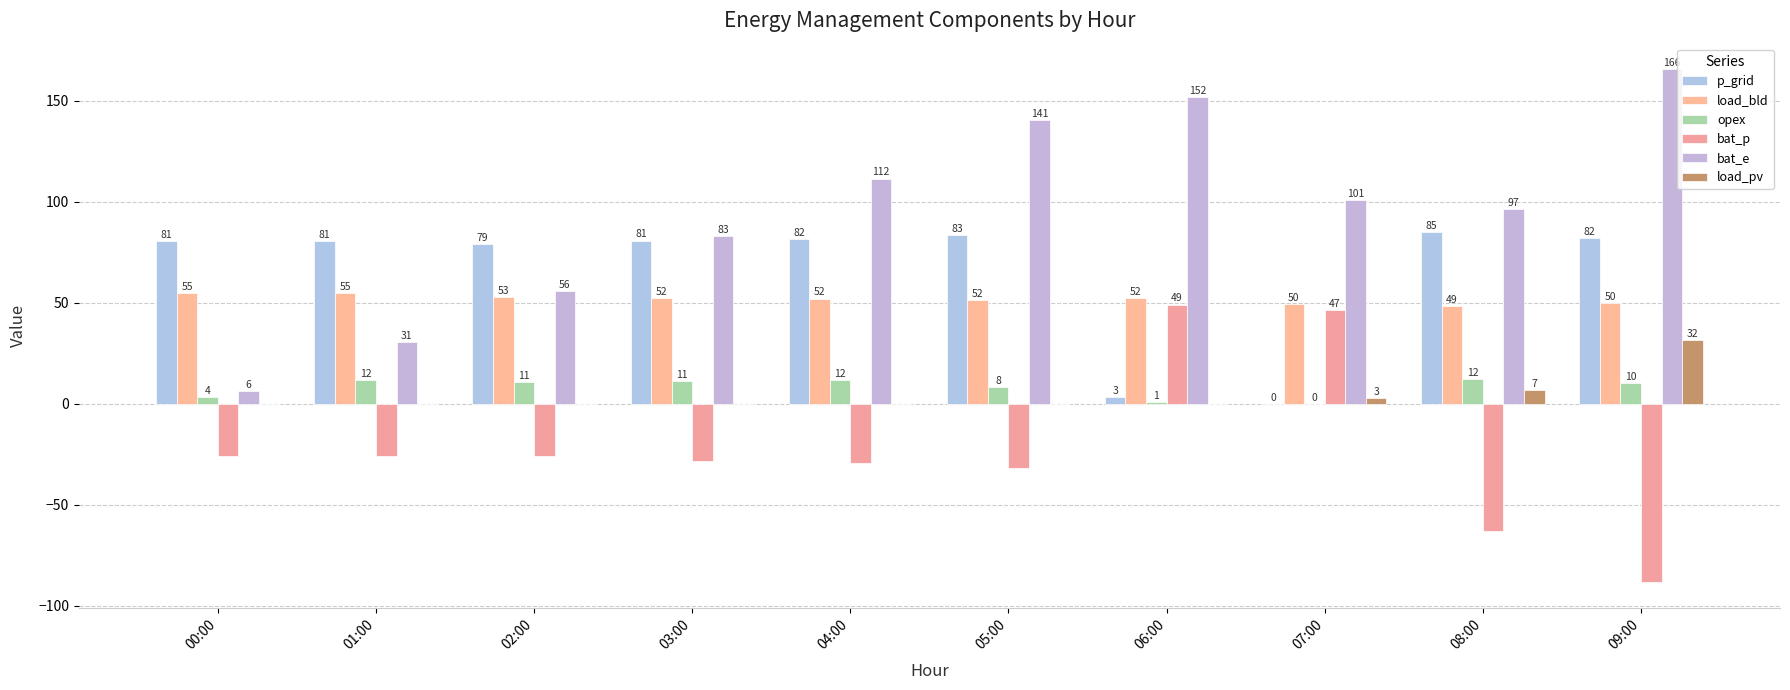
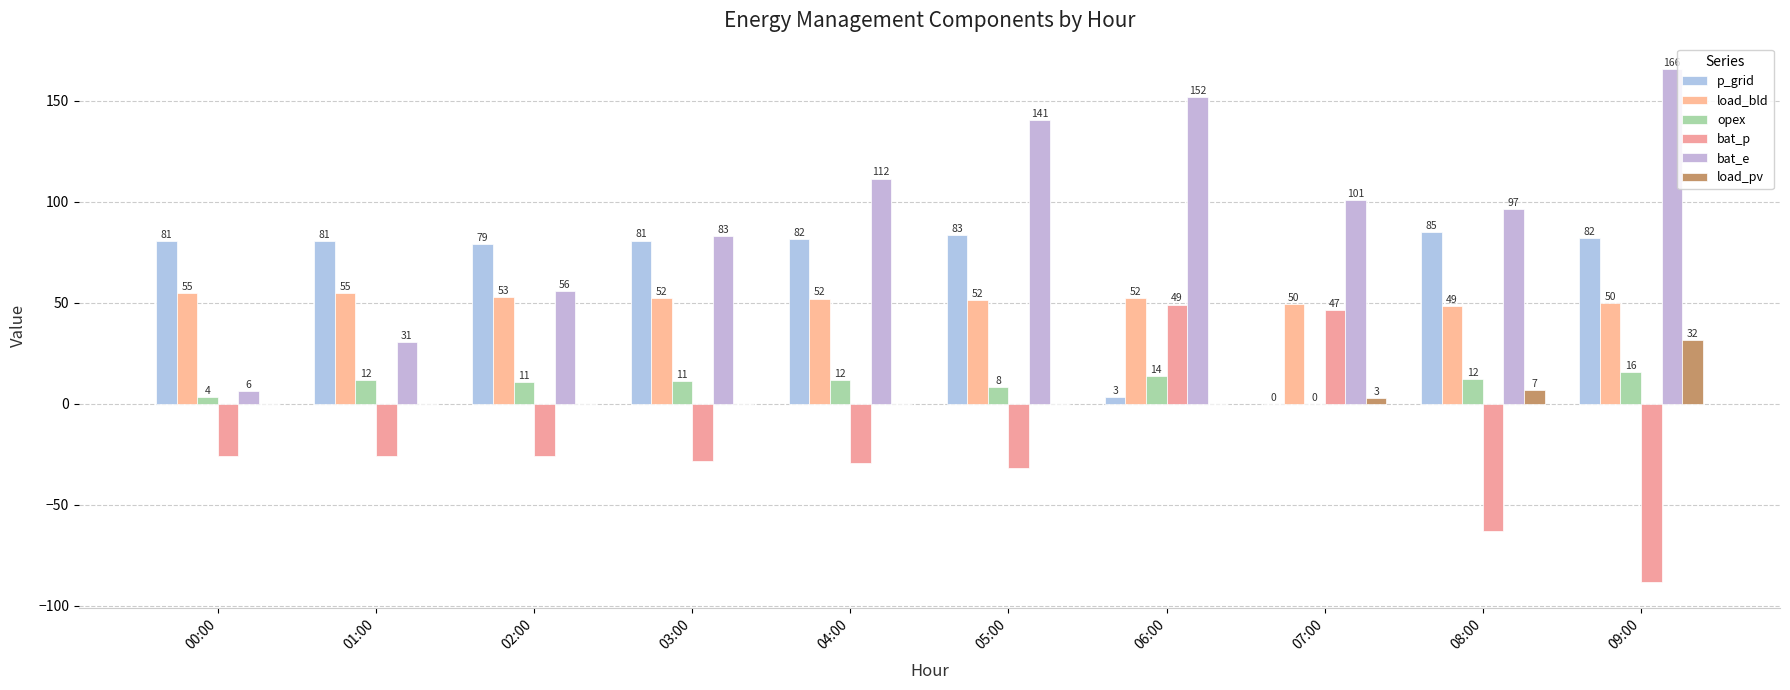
opex, 06:00: 1 -> 14
opex, 09:00: 10 -> 16
